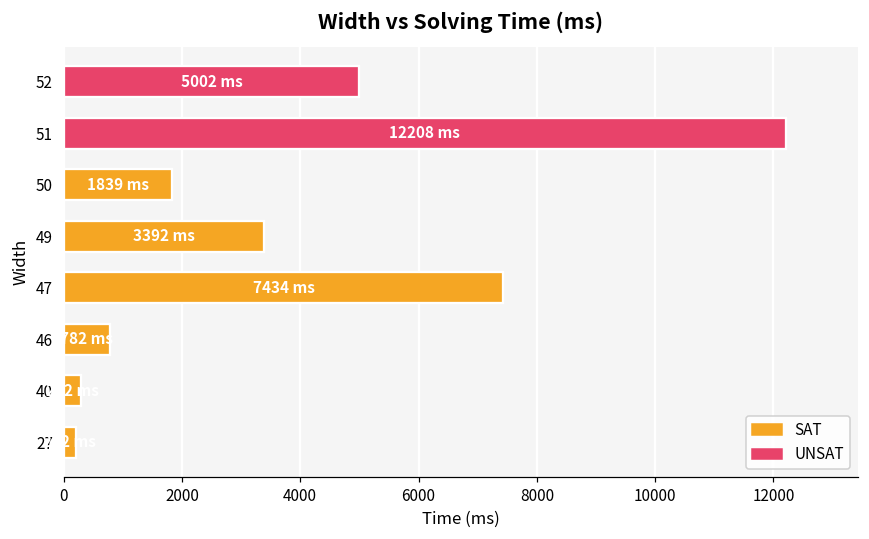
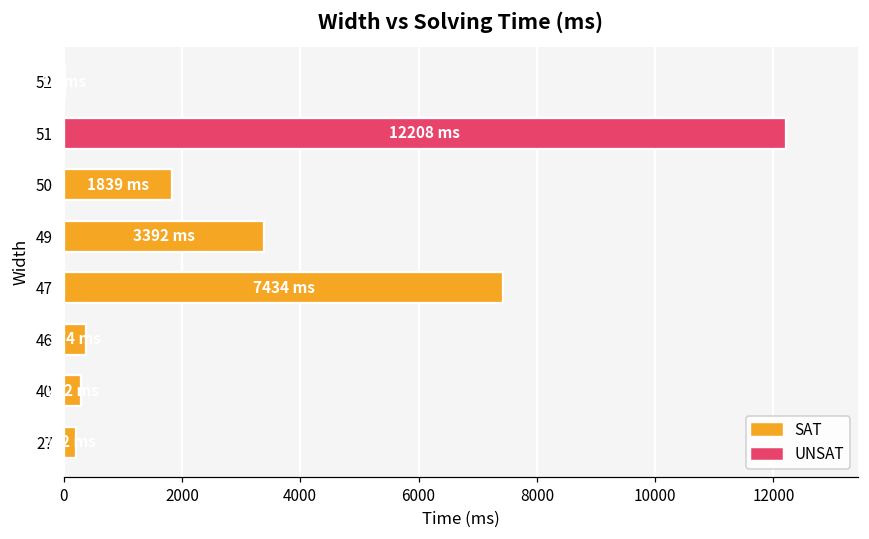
52: 5000 -> 0
46: 800 -> 400
